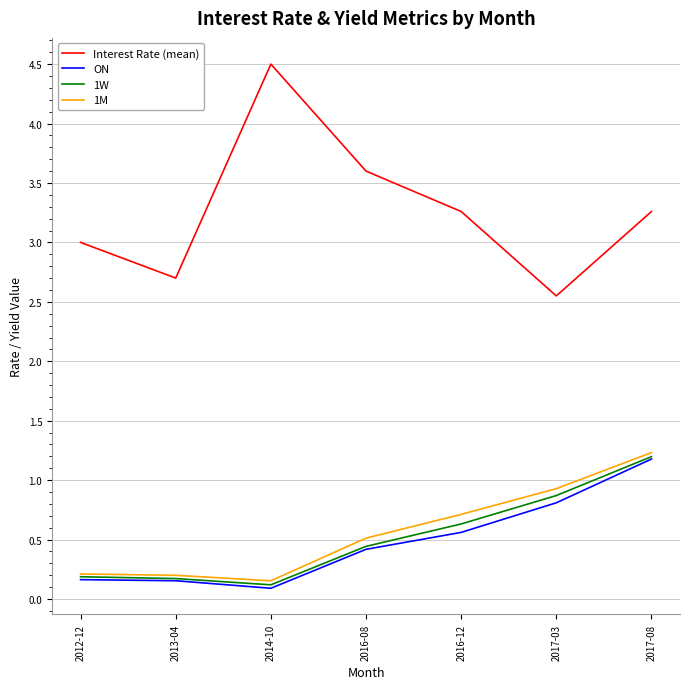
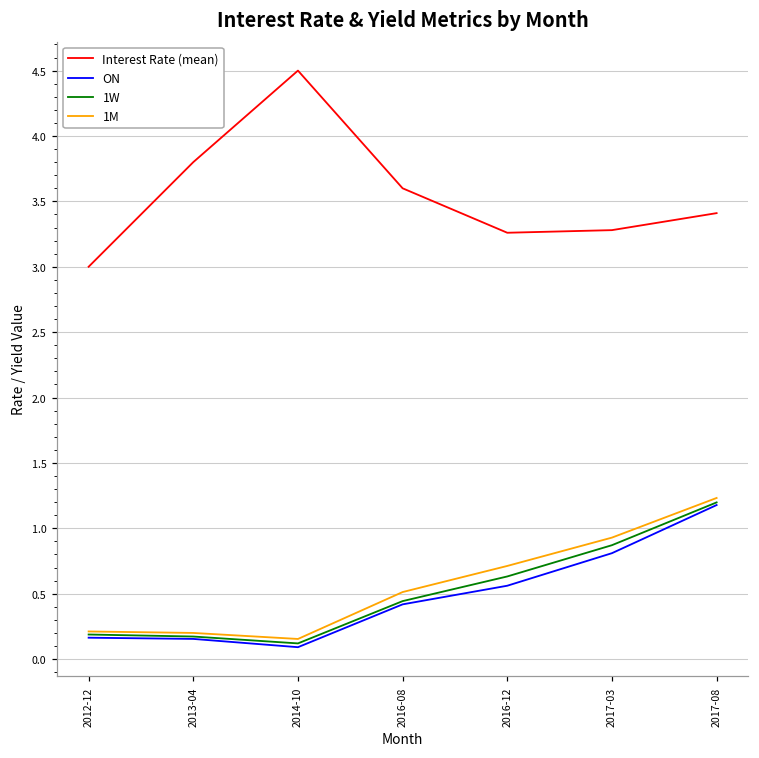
Interest Rate (mean), 2013-04: 2.7 -> 3.8
Interest Rate (mean), 2017-03: 2.55 -> 3.28
Interest Rate (mean), 2017-08: 3.26 -> 3.41
